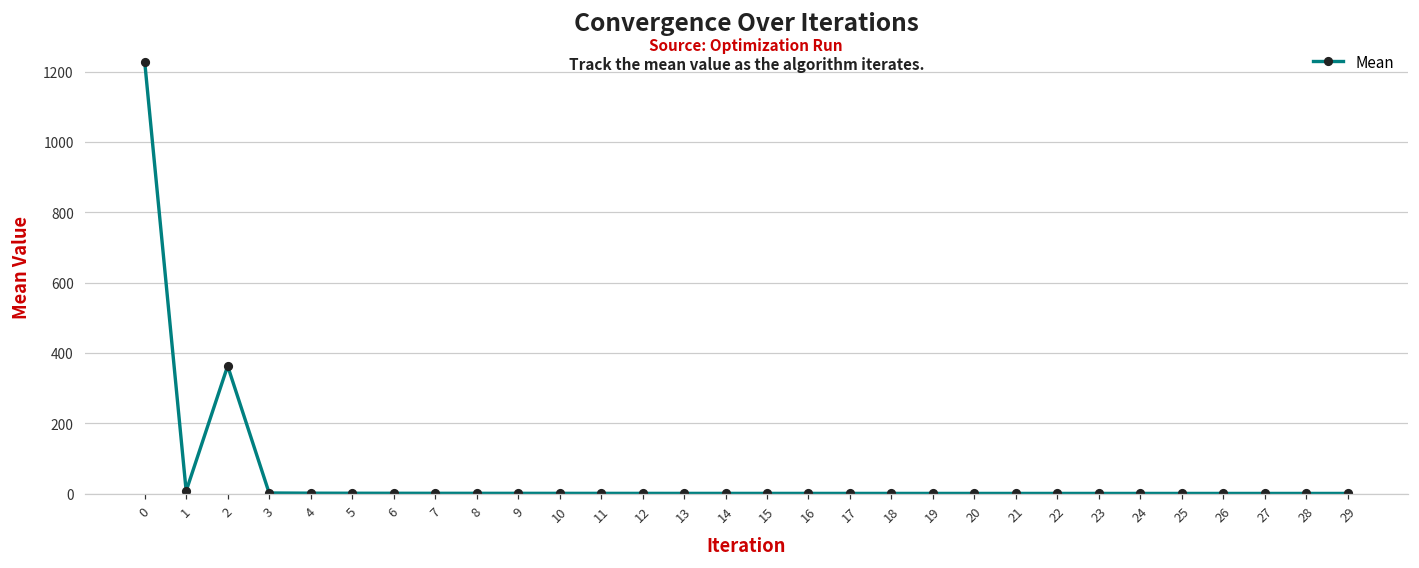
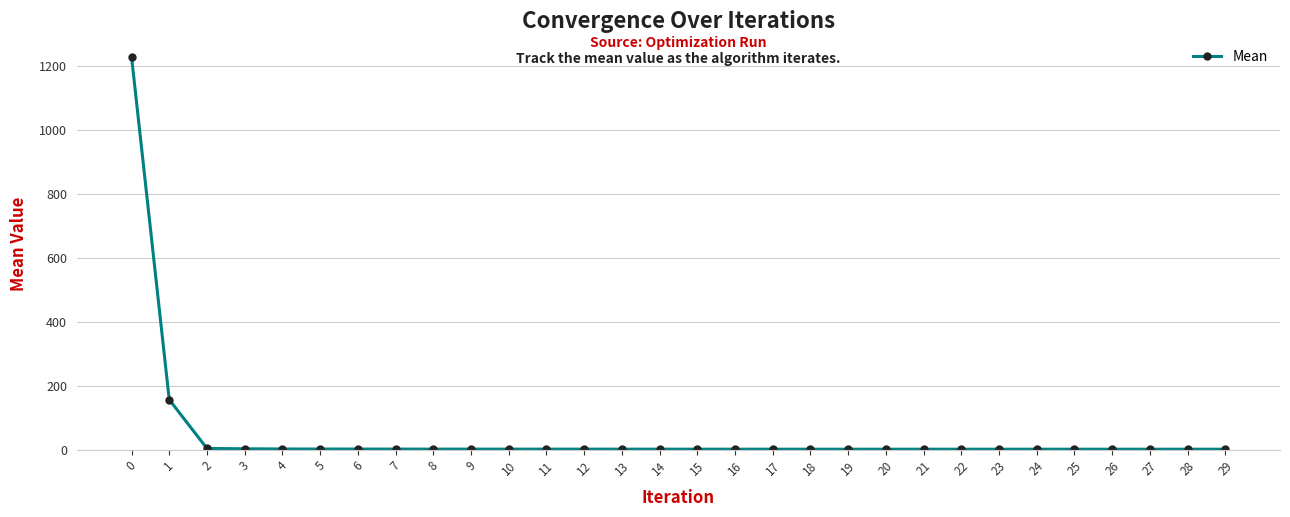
1: 10 -> 160
2: 360 -> 0
